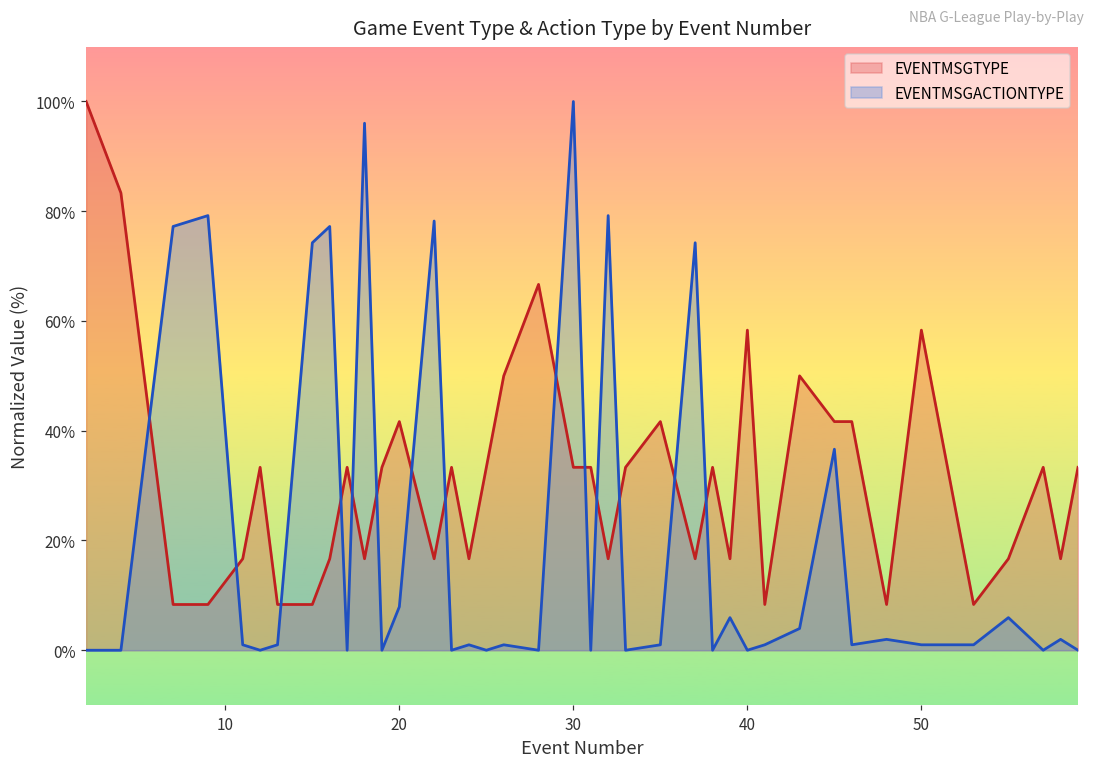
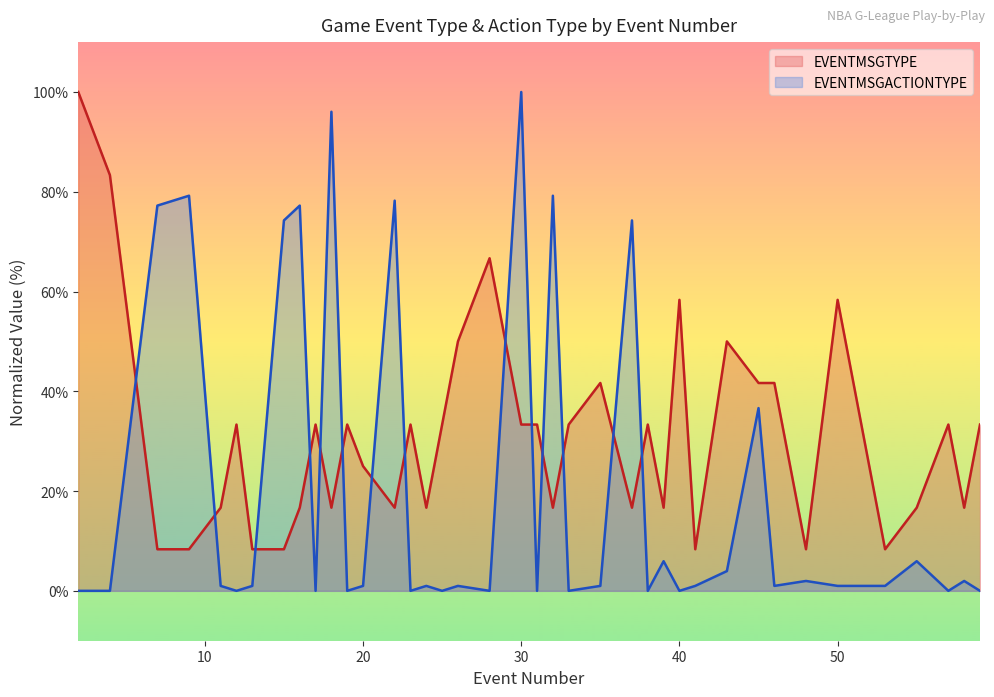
EVENTMSGTYPE, 20: 42% -> 25%
EVENTMSGACTIONTYPE, 20: 8% -> 1%
